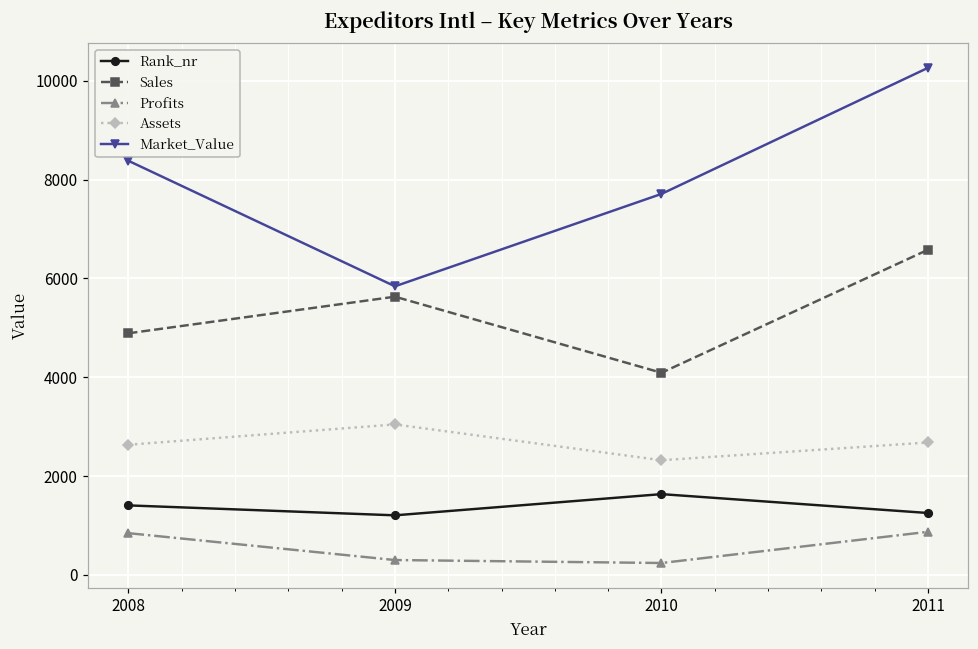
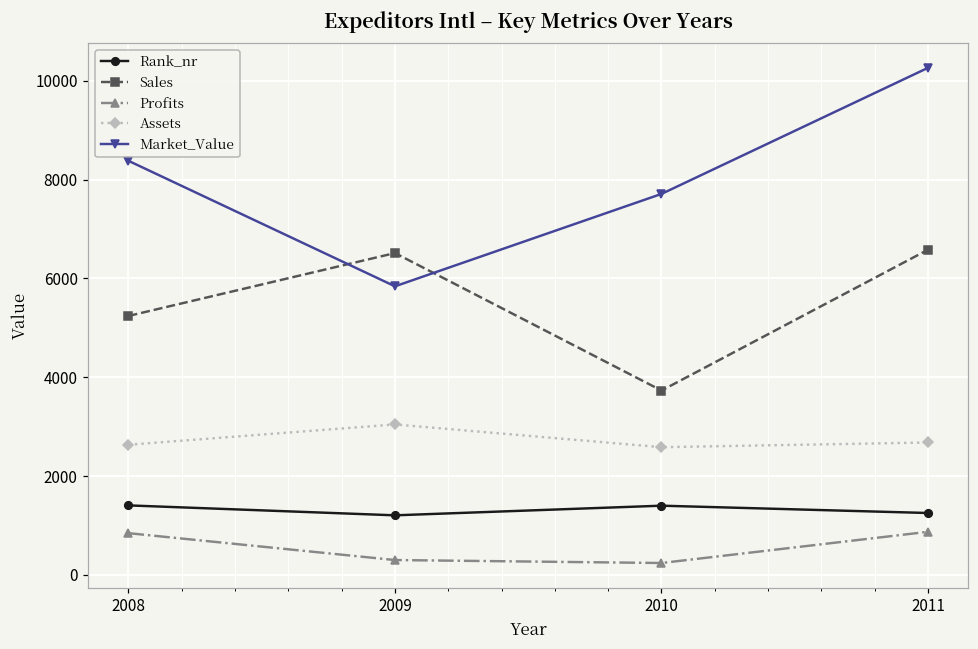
Sales, 2008: 4900 -> 5200
Sales, 2009: 5600 -> 6500
Rank_nr, 2010: 1600 -> 1400
Sales, 2010: 4100 -> 3700
Assets, 2010: 2300 -> 2600
